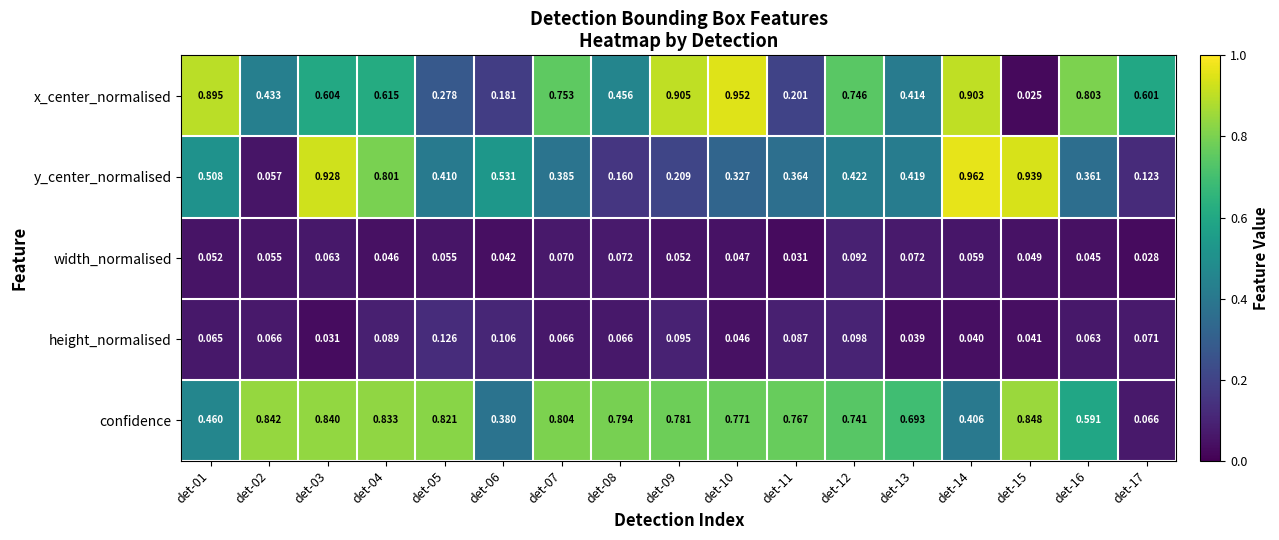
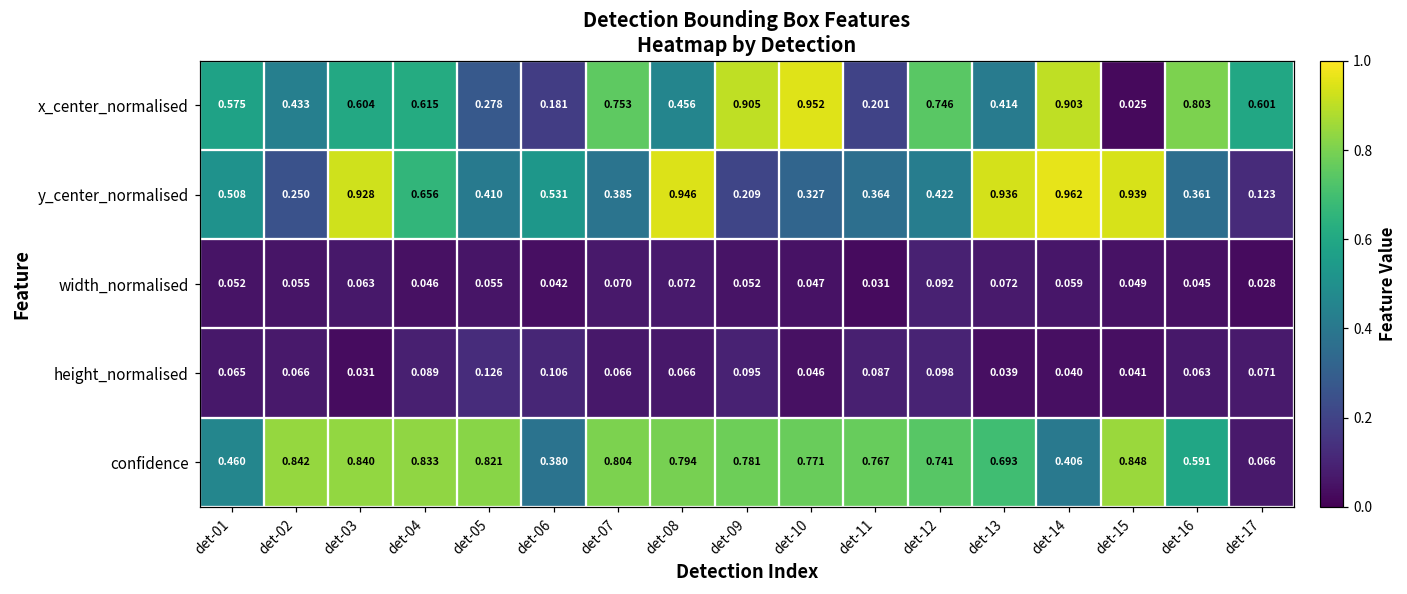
x_center_normalised, det-01: 0.895 -> 0.575
y_center_normalised, det-02: 0.057 -> 0.250
y_center_normalised, det-04: 0.801 -> 0.656
y_center_normalised, det-08: 0.160 -> 0.946
y_center_normalised, det-13: 0.419 -> 0.936
